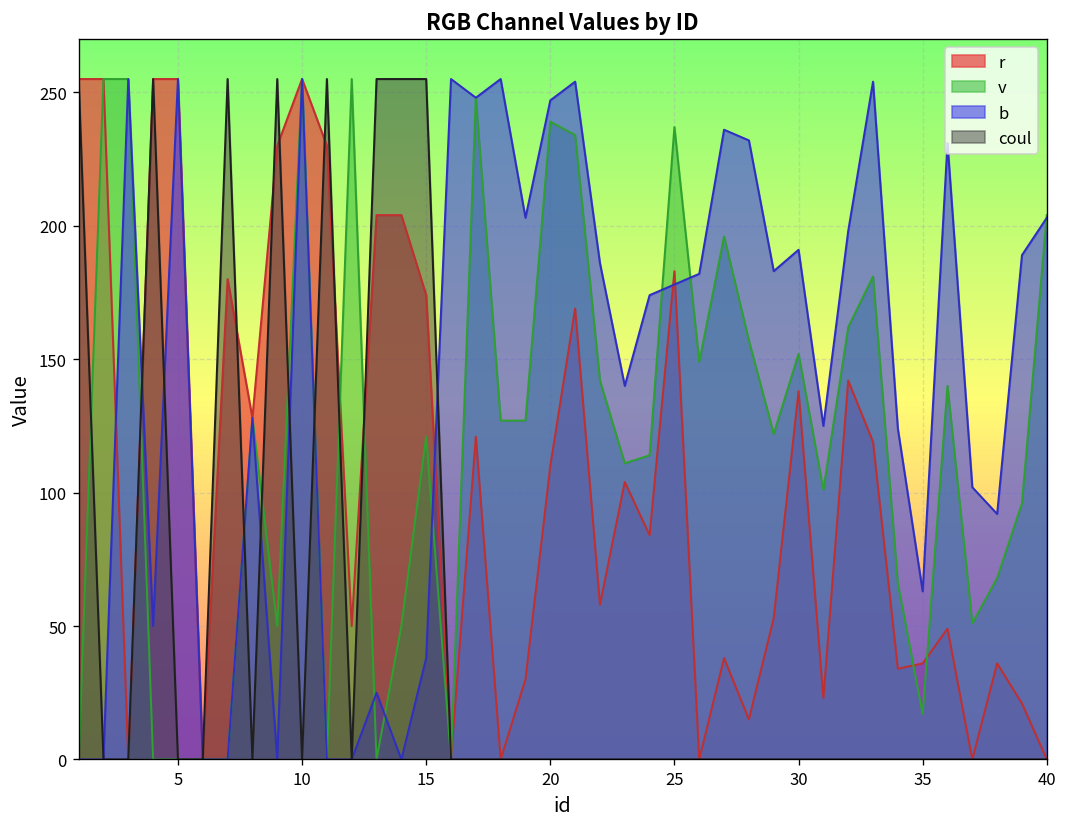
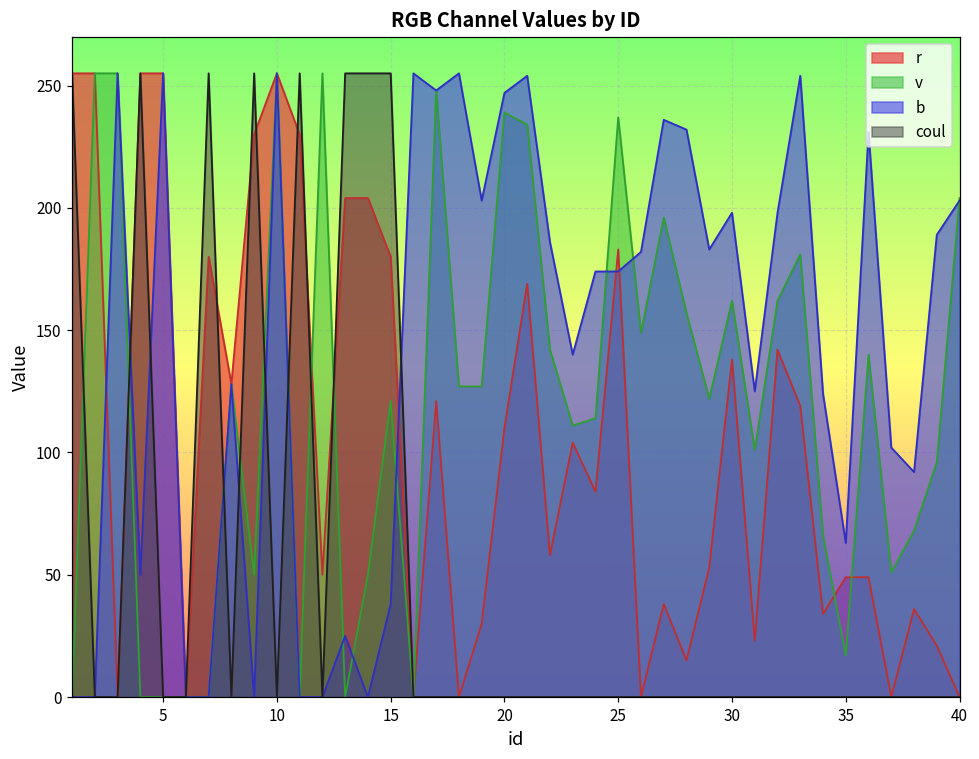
r, 15: 174 -> 180
b, 25: 178 -> 174
v, 30: 152 -> 162
b, 30: 191 -> 198
r, 35: 36 -> 49
